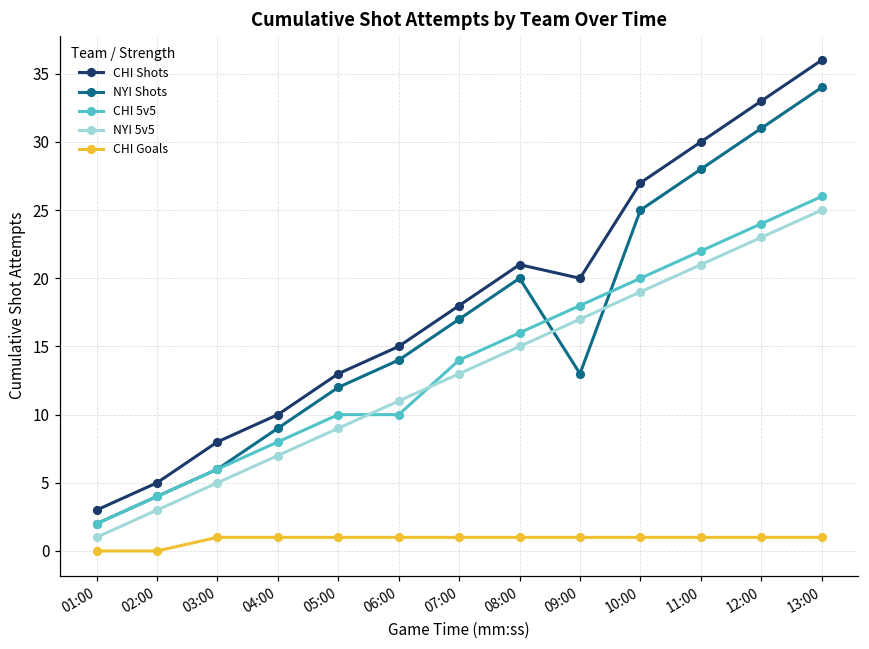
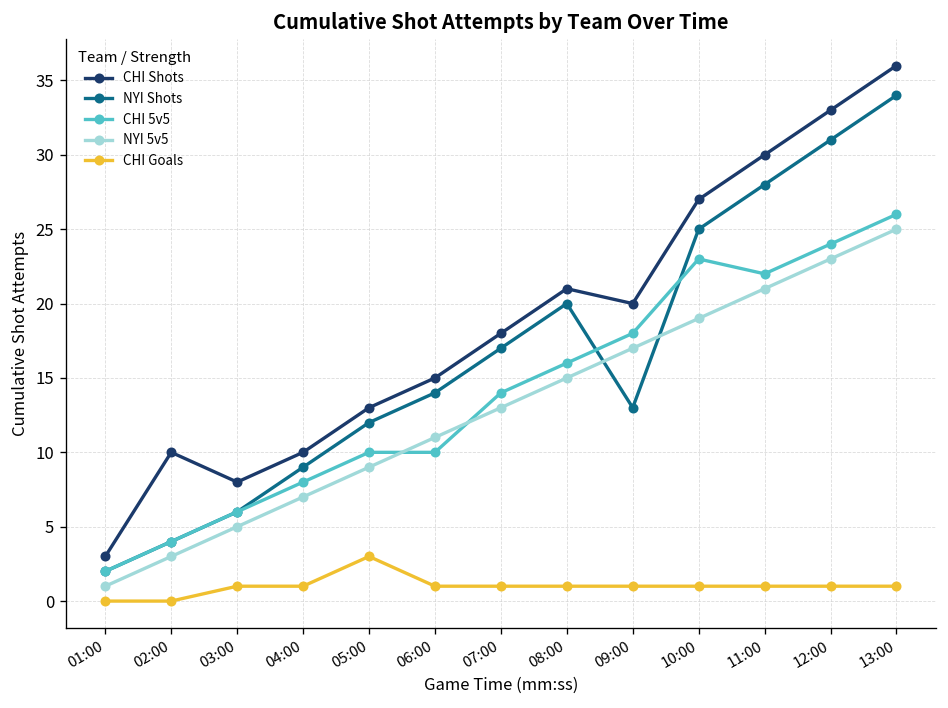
CHI Shots, 02:00: 5 -> 10
CHI Goals, 05:00: 1 -> 3
CHI 5v5, 10:00: 20 -> 23
